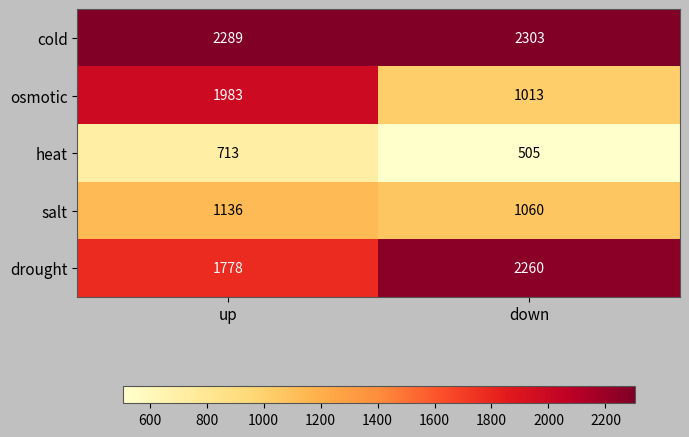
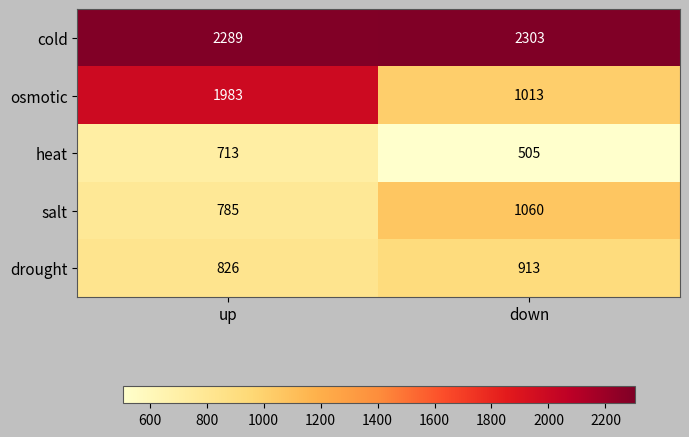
salt, up: 1136 -> 785
drought, up: 1778 -> 826
drought, down: 2260 -> 913
